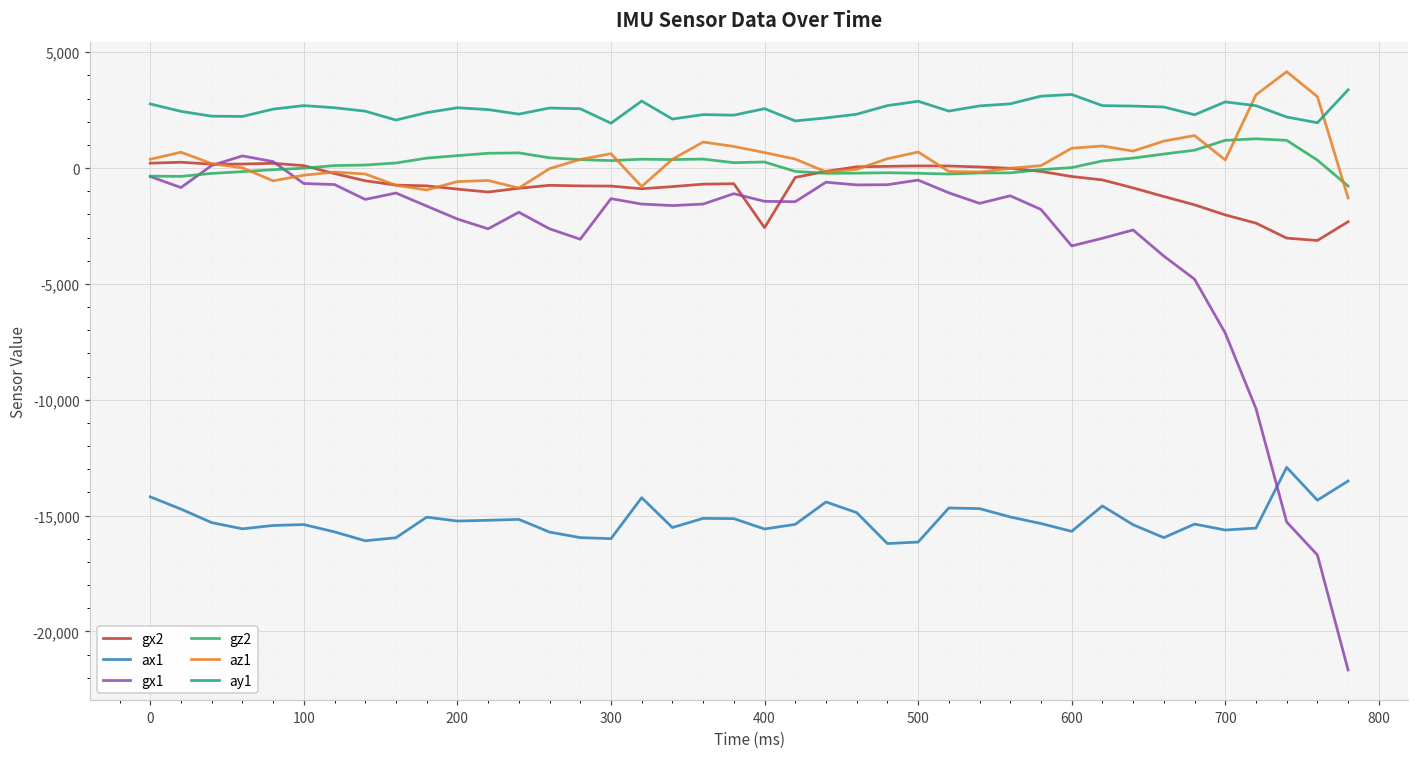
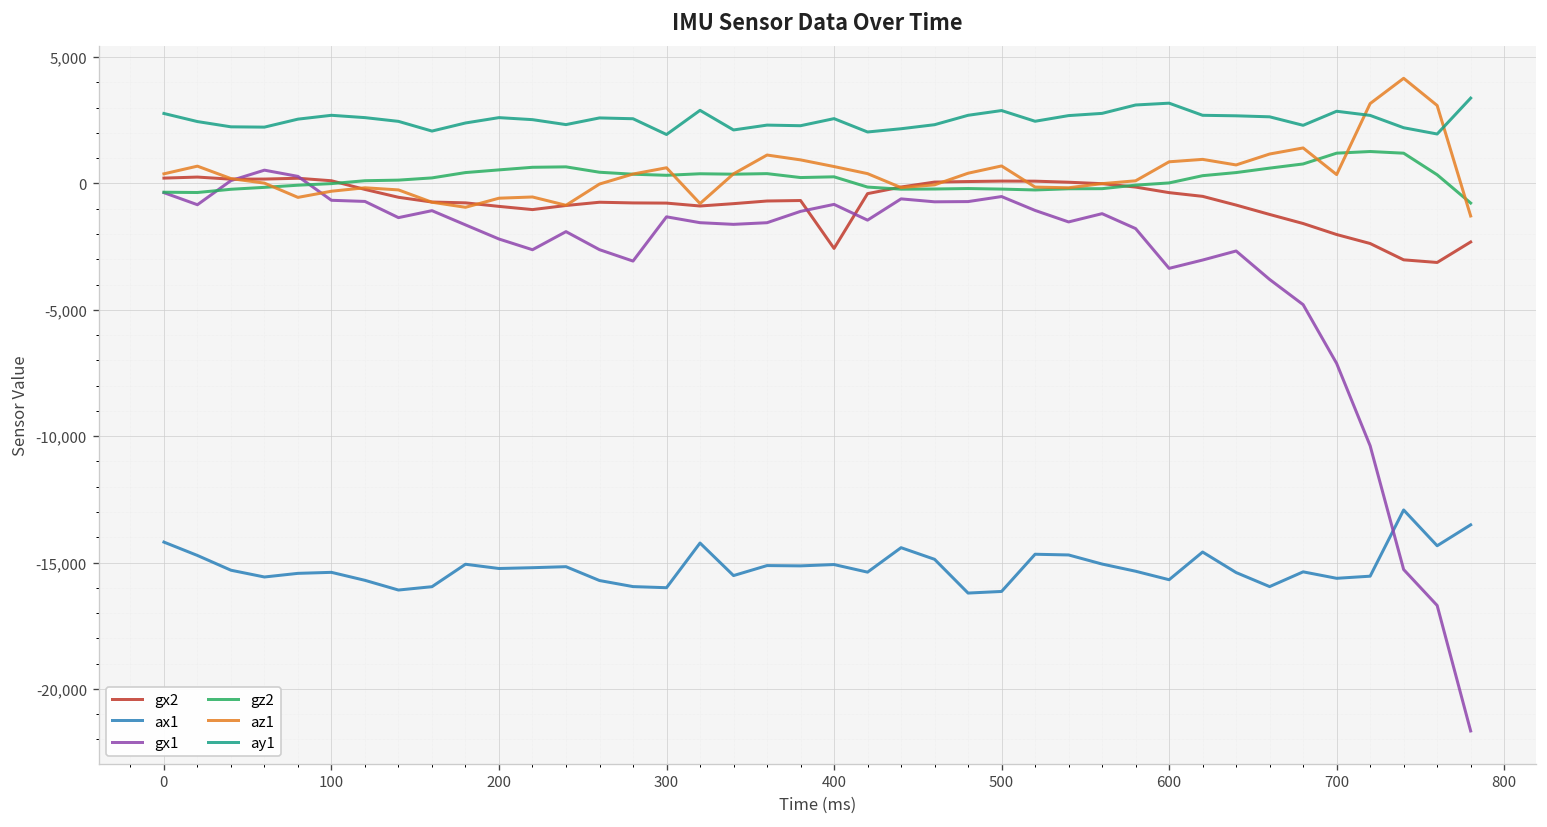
ax1, 400: -15,600 -> -15,100
gx1, 400: -1,400 -> -800
